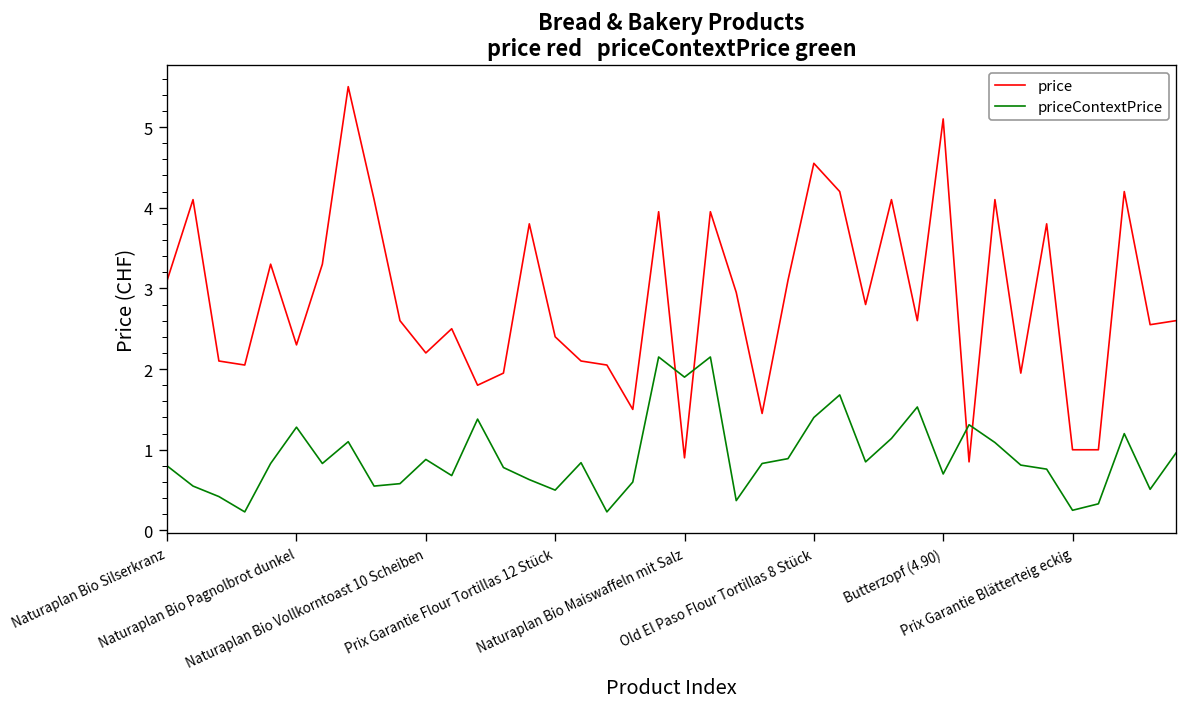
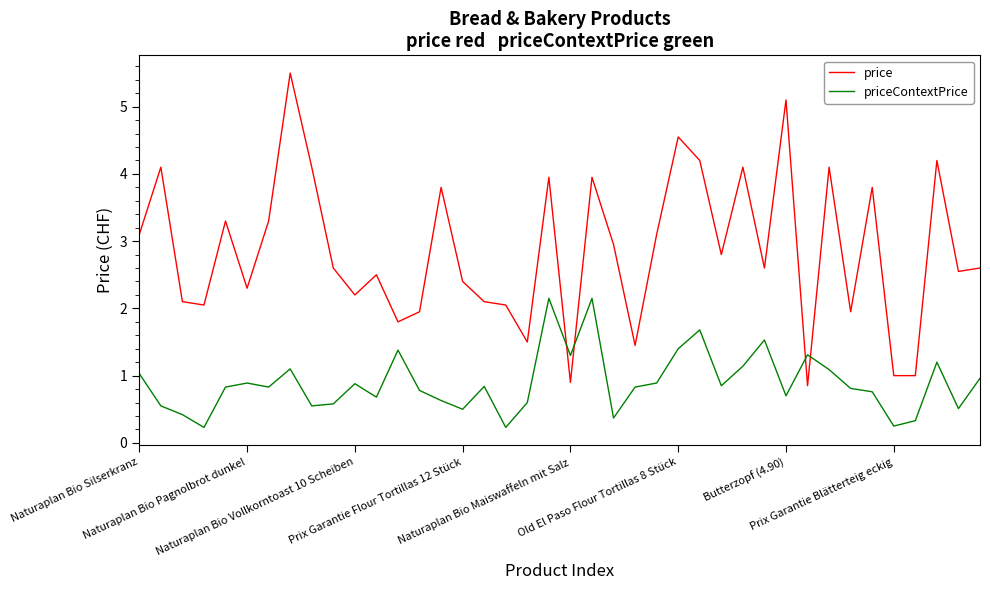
priceContextPrice, Naturaplan Bio Silserkranz: 0.8 -> 1.0
priceContextPrice, Naturaplan Bio Pagnolbrot dunkel: 1.3 -> 0.9
priceContextPrice, Naturaplan Bio Maiswaffeln mit Salz: 1.9 -> 1.3
